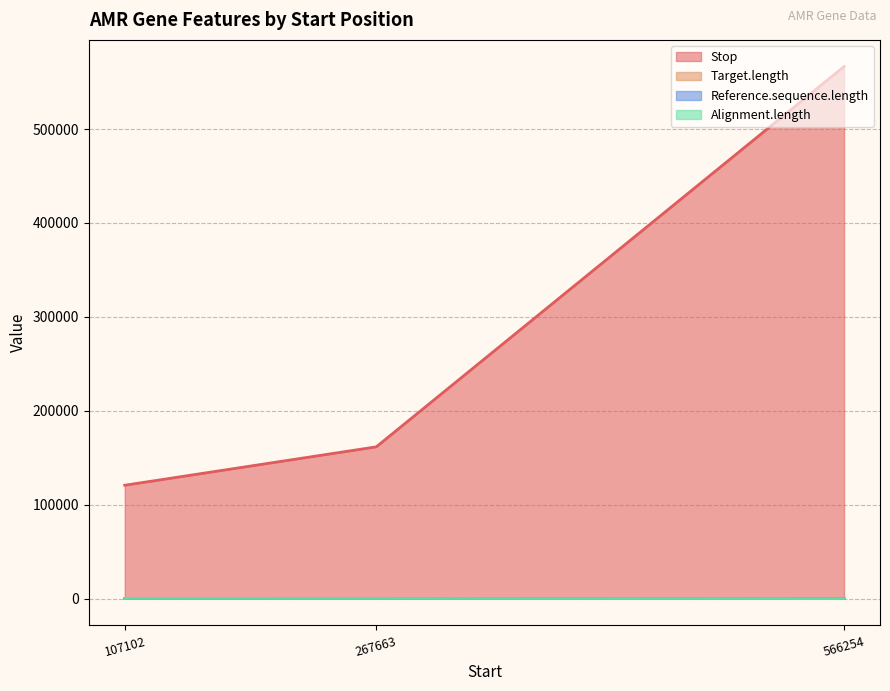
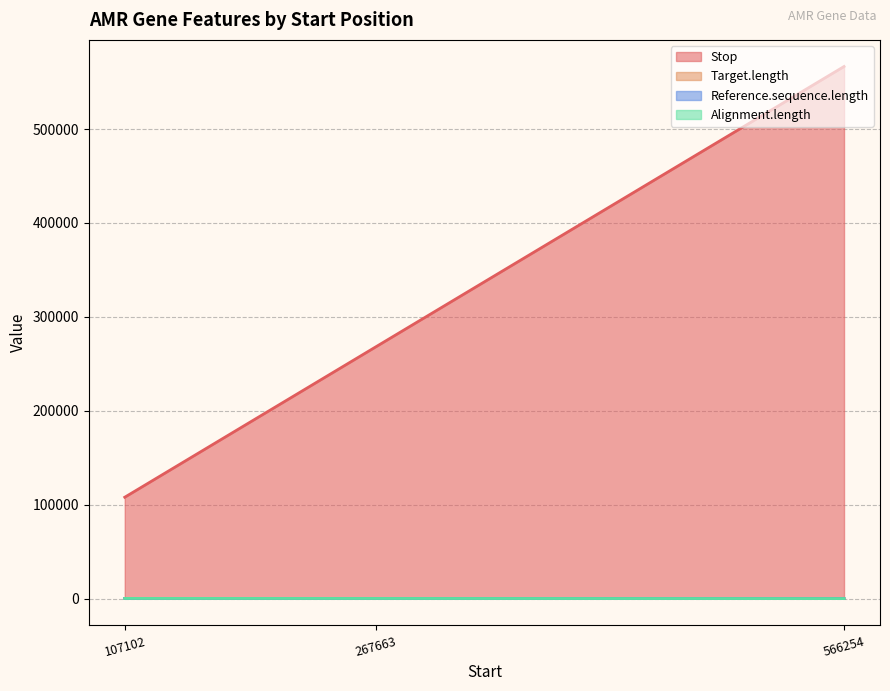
Stop, 107102: 120000 -> 110000
Stop, 267663: 160000 -> 270000
